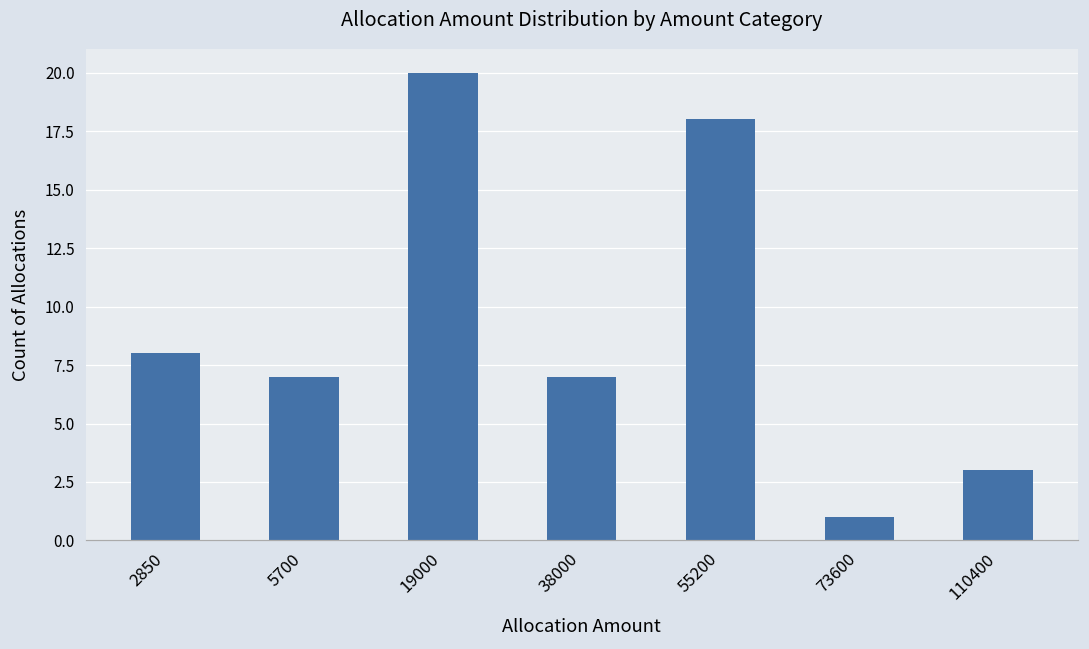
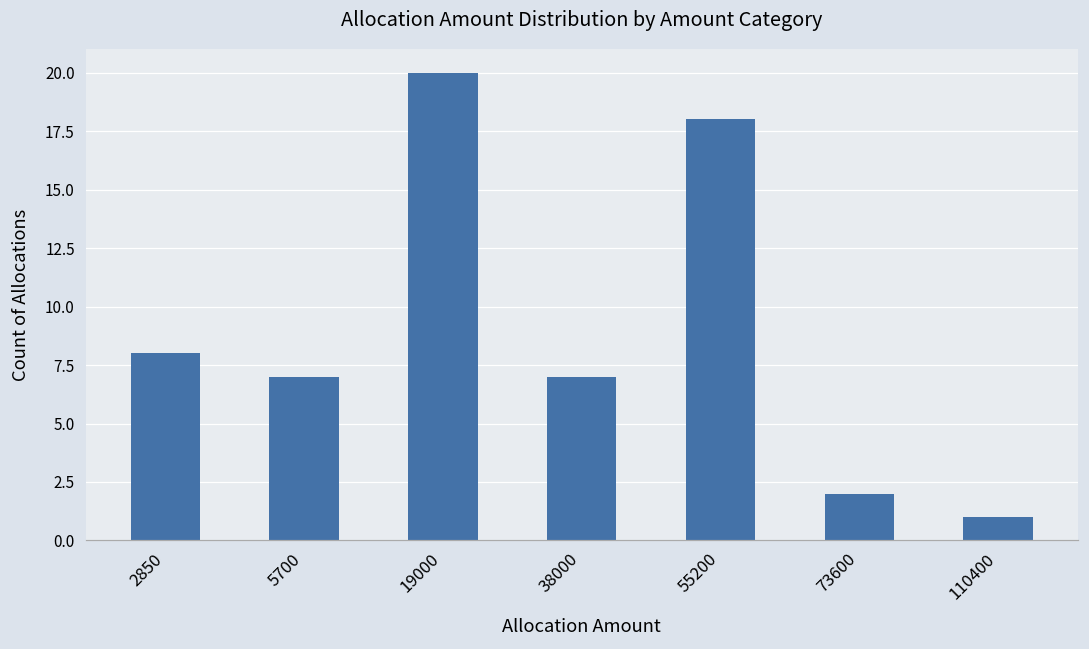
73600: 1 -> 2
110400: 3 -> 1
